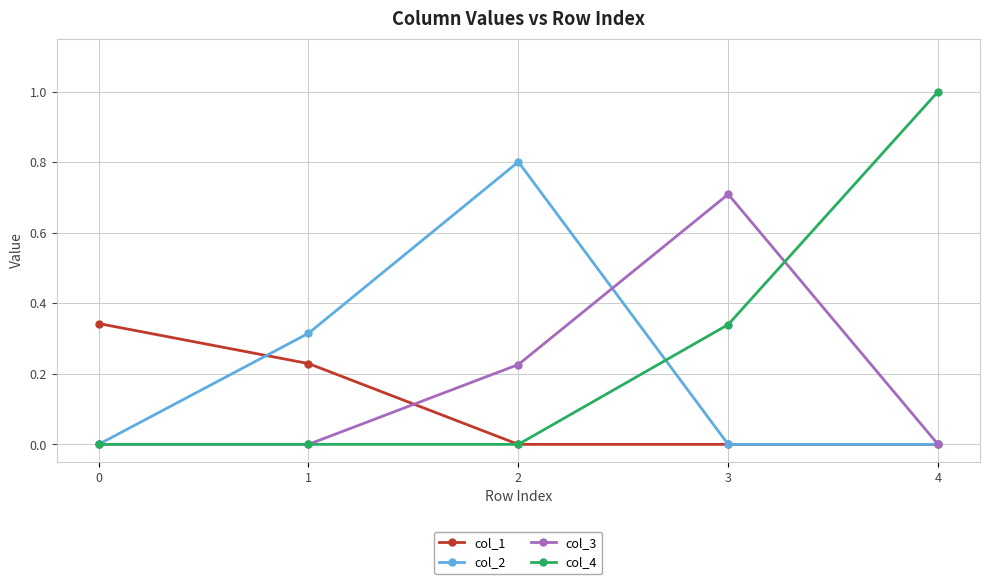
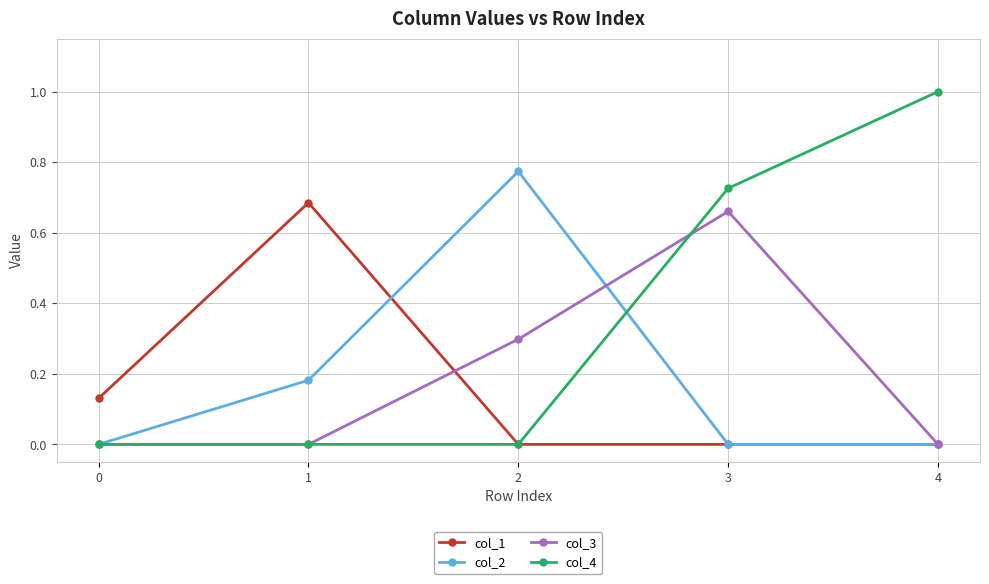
col_1, 0: 0.34 -> 0.13
col_1, 1: 0.23 -> 0.69
col_2, 1: 0.31 -> 0.18
col_2, 2: 0.80 -> 0.77
col_3, 2: 0.23 -> 0.30
col_3, 3: 0.71 -> 0.66
col_4, 3: 0.34 -> 0.73
